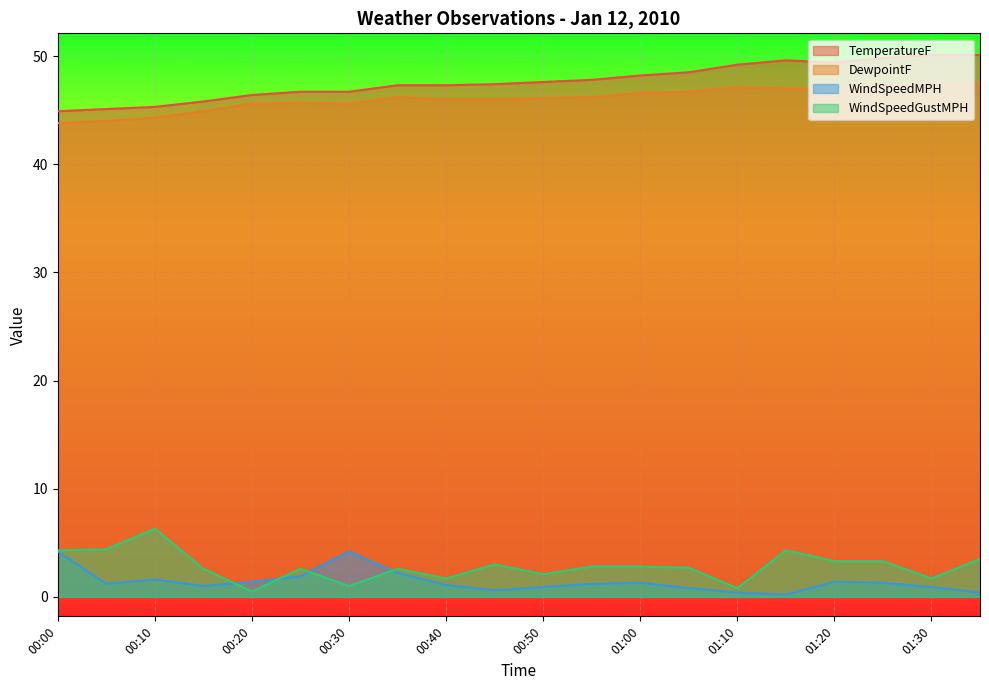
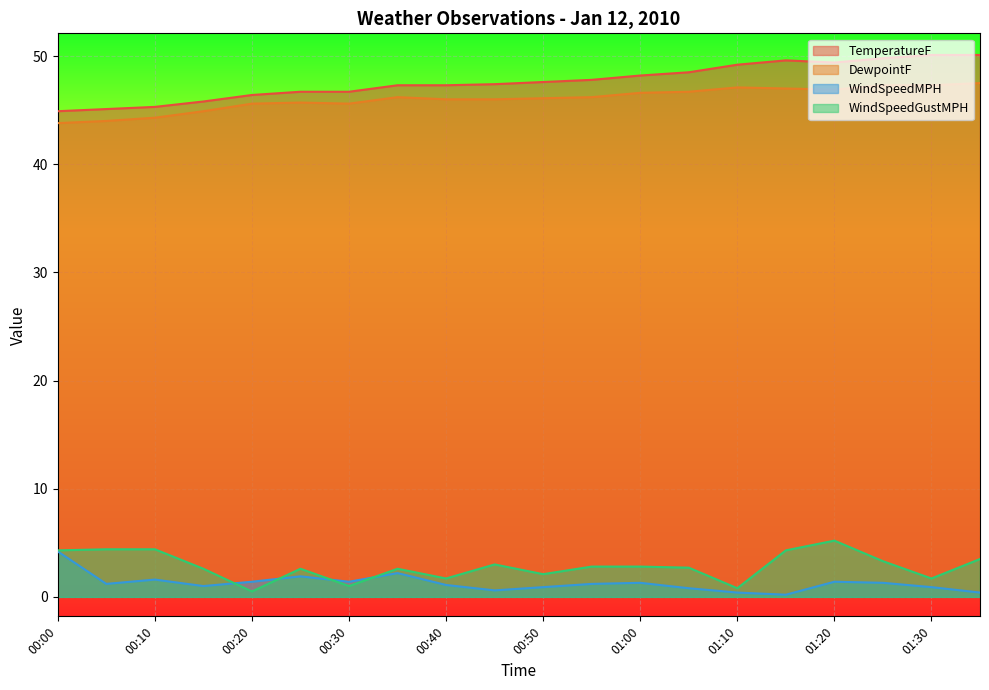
WindSpeedGustMPH, 00:10: 6.3 -> 4.4
WindSpeedMPH, 00:30: 4.2 -> 1.4
WindSpeedGustMPH, 01:20: 3.3 -> 5.2
